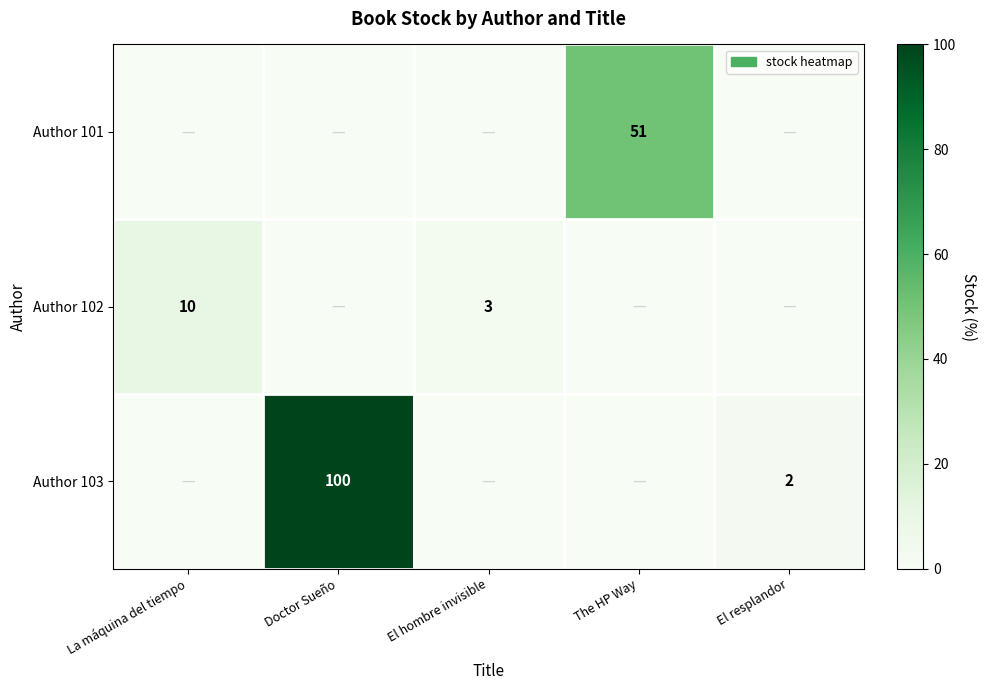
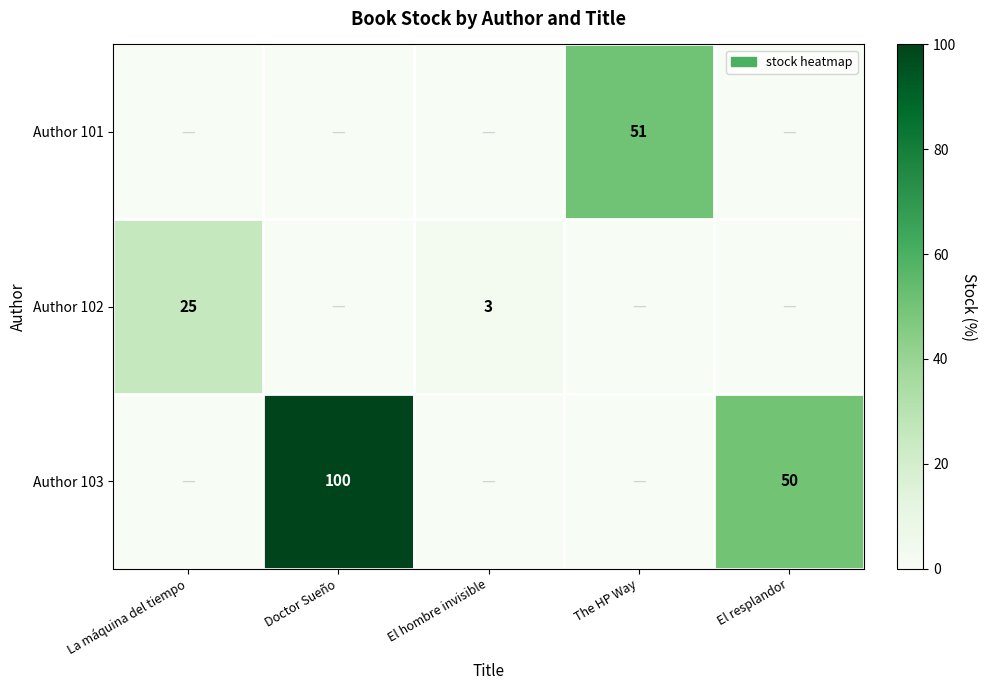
Author 102, La máquina del tiempo: 10 -> 25
Author 103, El resplandor: 2 -> 50
